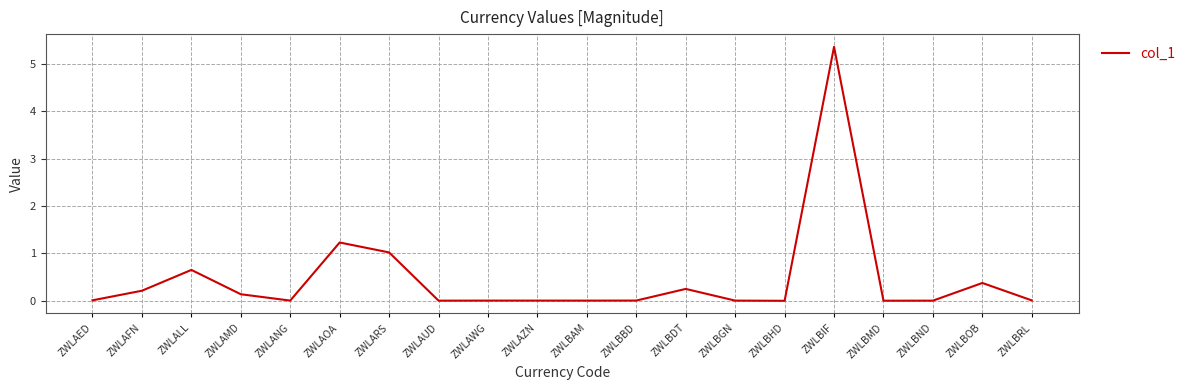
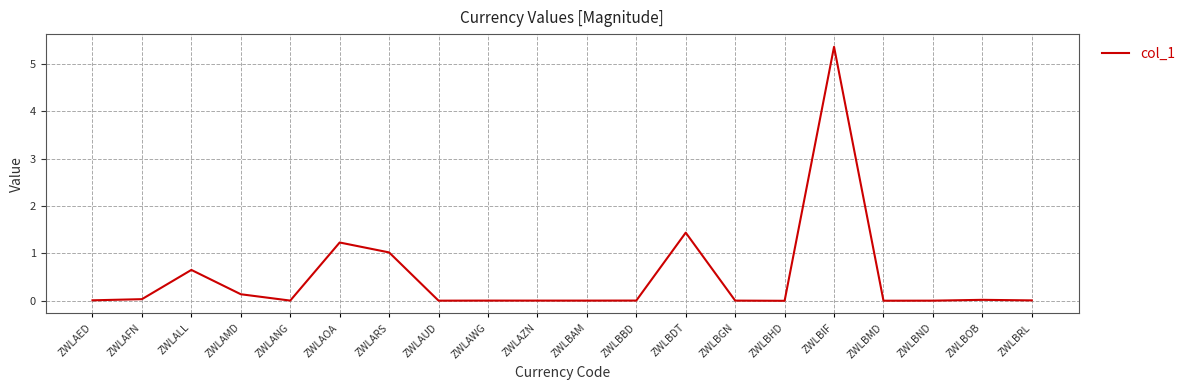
ZWLAFN: 0.2 -> 0.0
ZWLBDT: 0.3 -> 1.4
ZWLBOB: 0.4 -> 0.0
